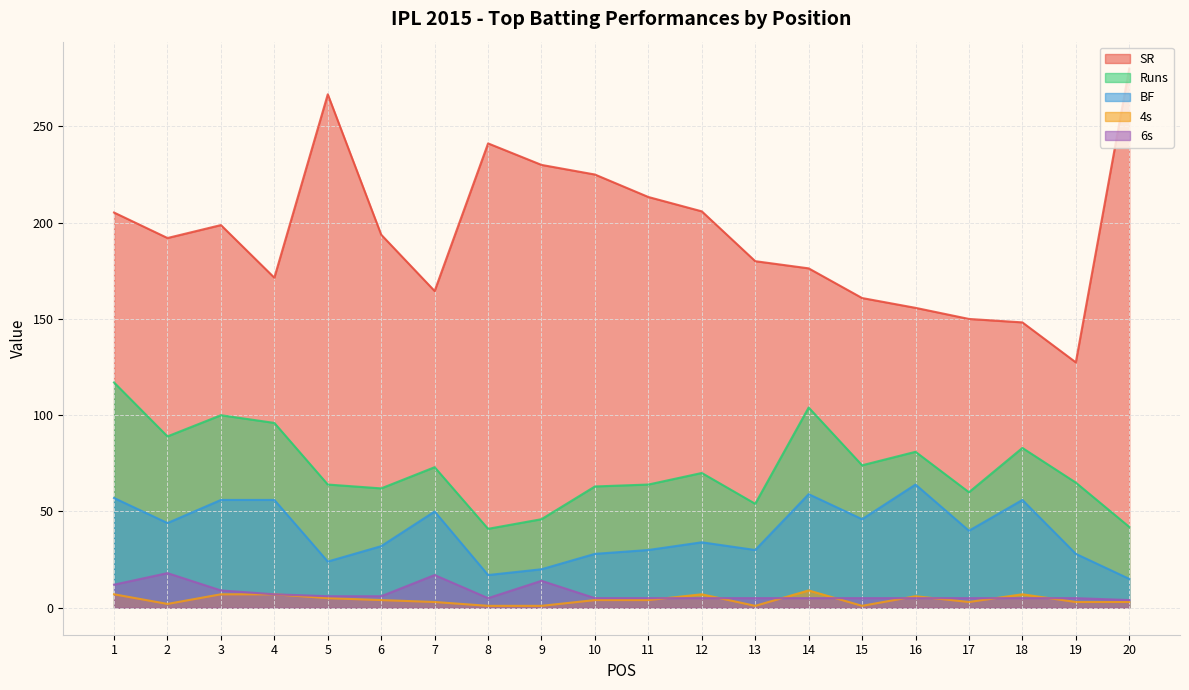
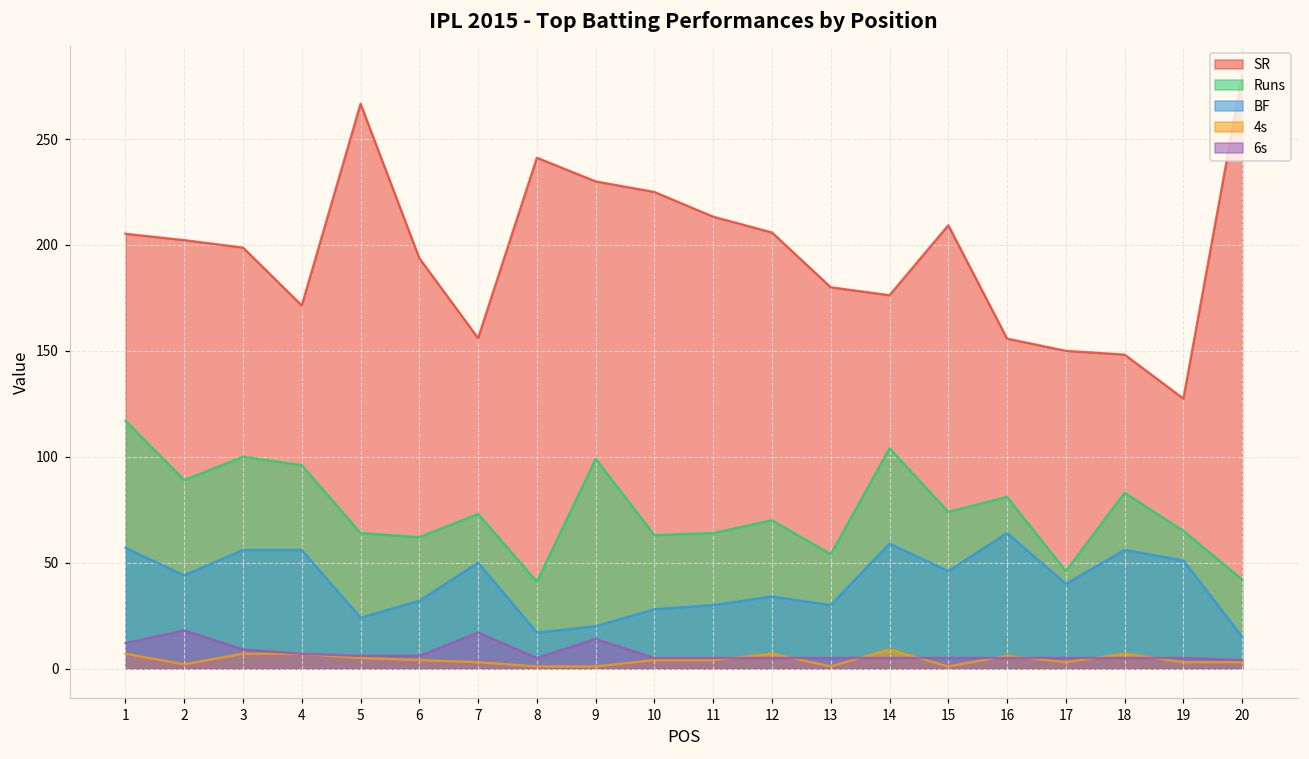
SR, 2: 192 -> 202
SR, 7: 165 -> 156
Runs, 9: 46 -> 99
SR, 15: 161 -> 209
Runs, 17: 60 -> 46
BF, 19: 28 -> 51
